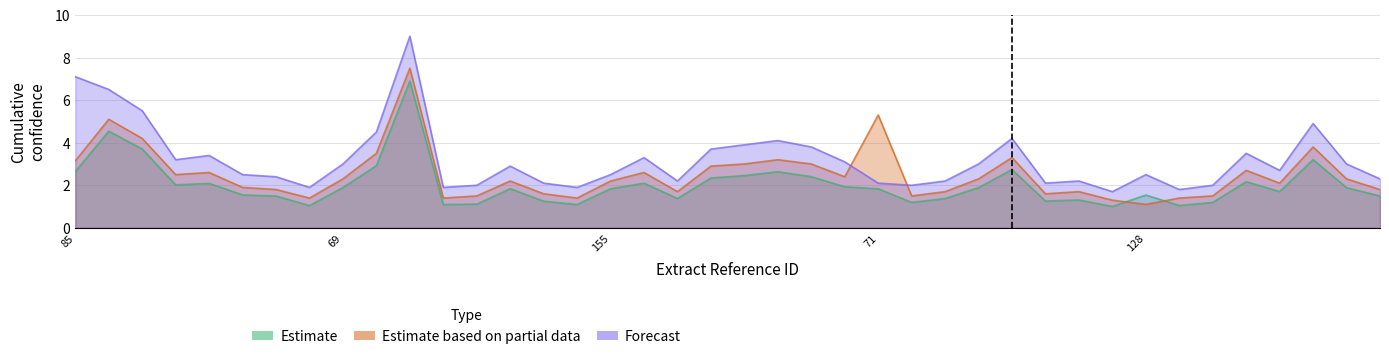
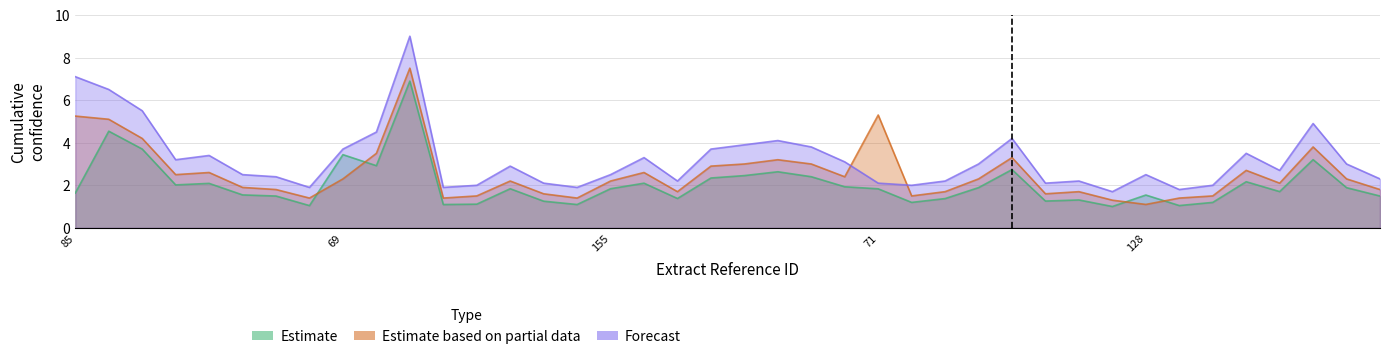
Estimate, 85: 2.6 -> 1.6
Estimate based on partial data, 85: 3.2 -> 5.3
Estimate, 69: 1.9 -> 3.4
Forecast, 69: 3.0 -> 3.7
